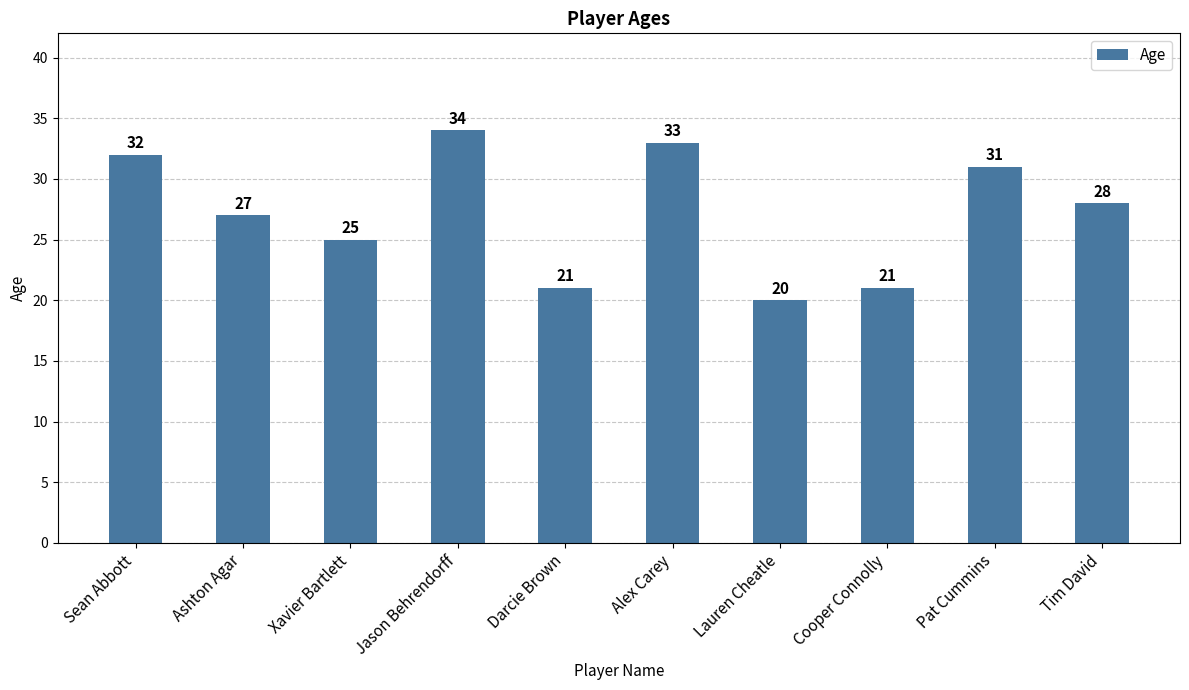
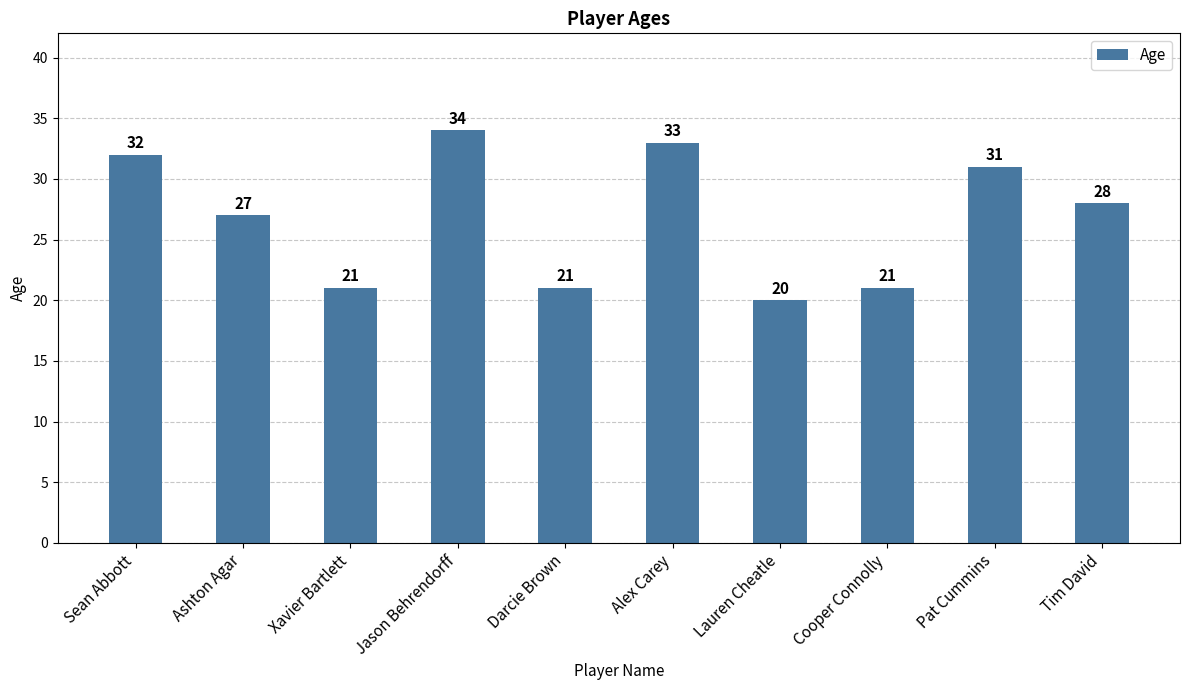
Xavier Bartlett: 25 -> 21
